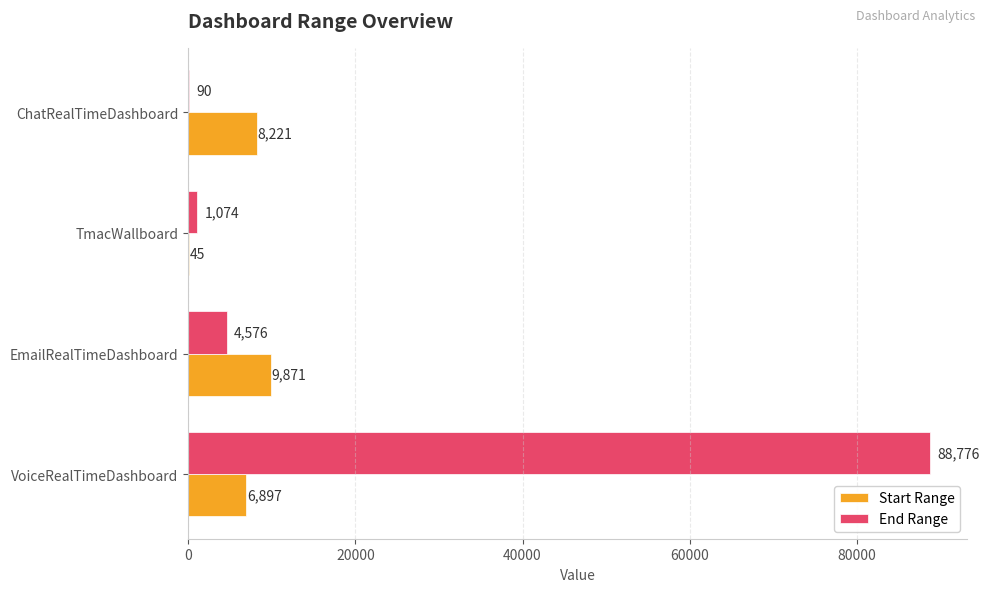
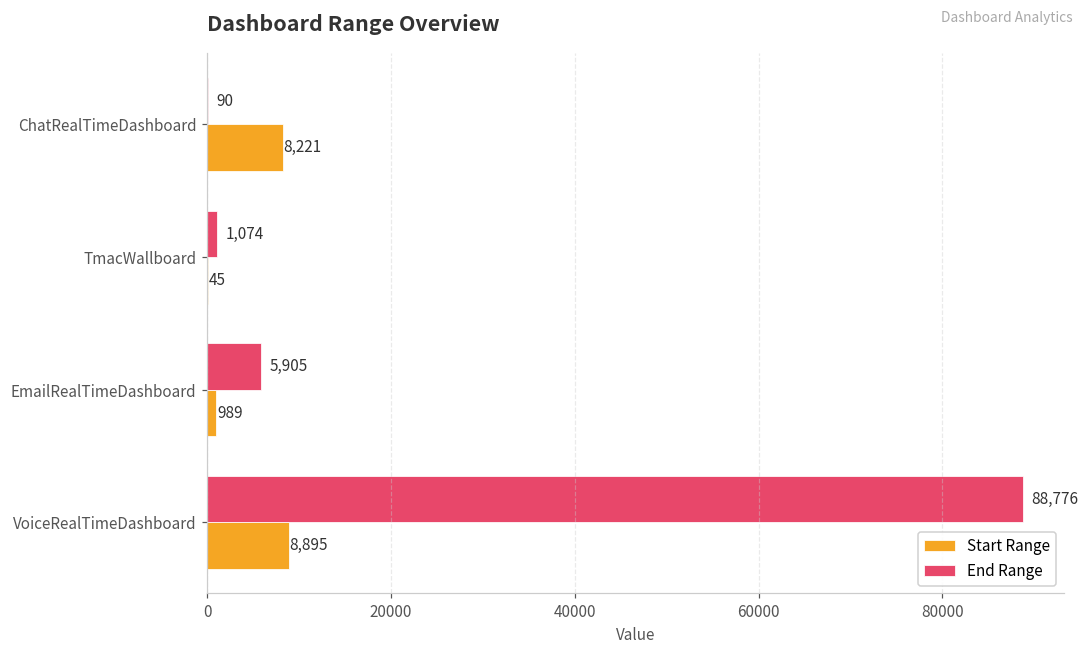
End Range, EmailRealTimeDashboard: 4,576 -> 5,905
Start Range, EmailRealTimeDashboard: 9,871 -> 989
Start Range, VoiceRealTimeDashboard: 6,897 -> 8,895
